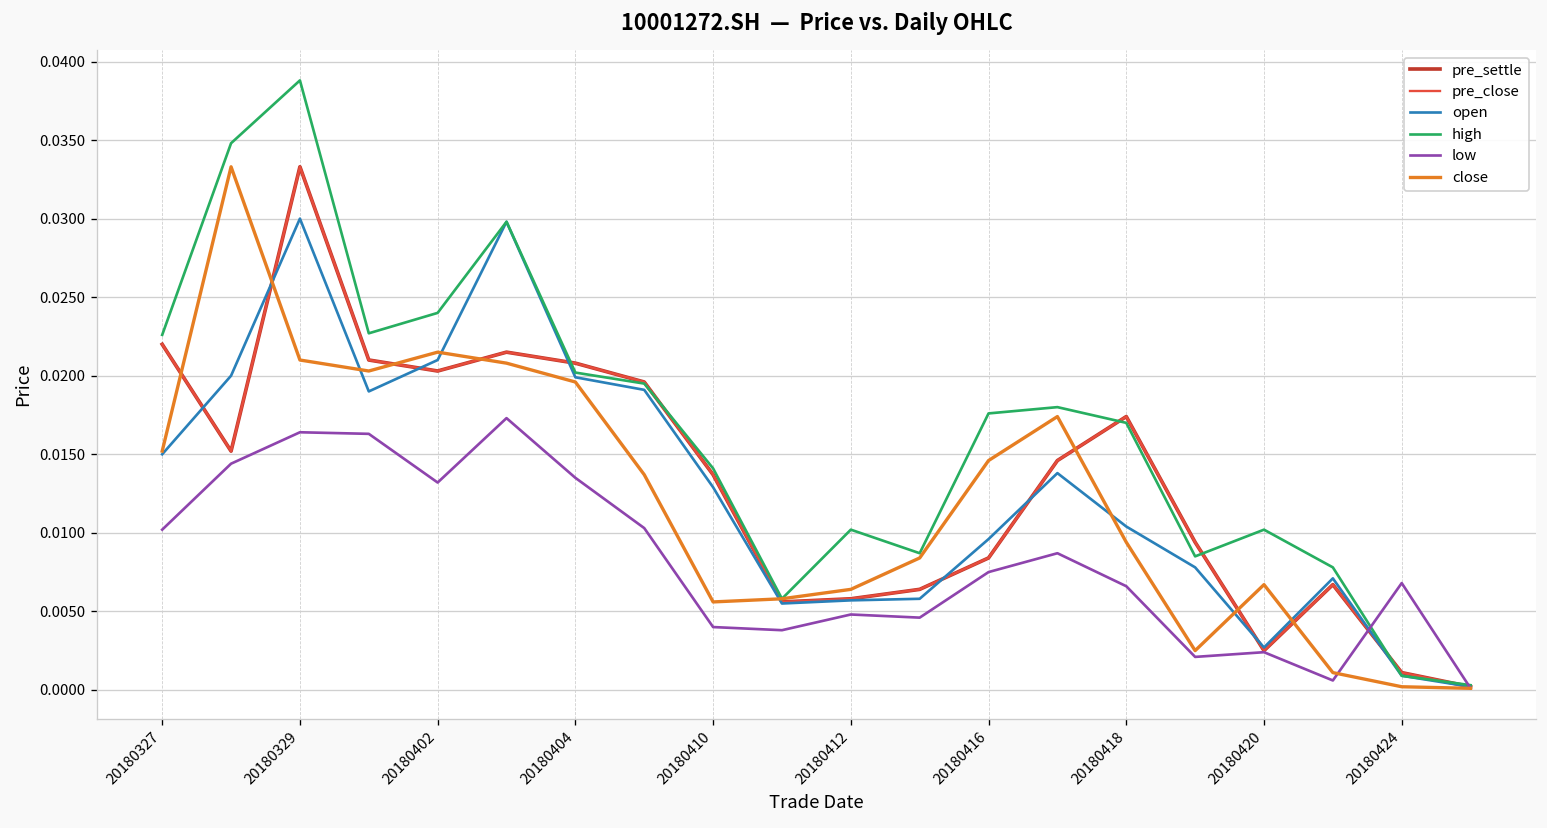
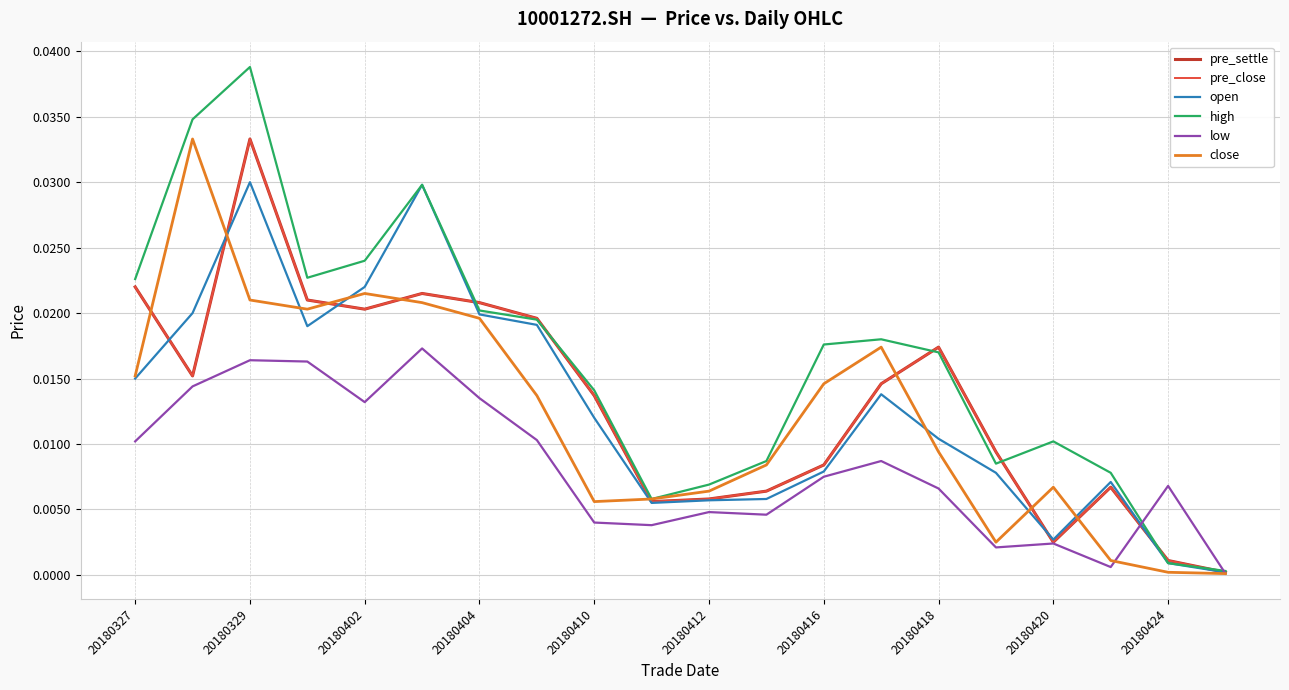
open, 20180402: 0.021 -> 0.022
open, 20180410: 0.0129 -> 0.0120
high, 20180412: 0.0102 -> 0.0069
open, 20180416: 0.0096 -> 0.0079
